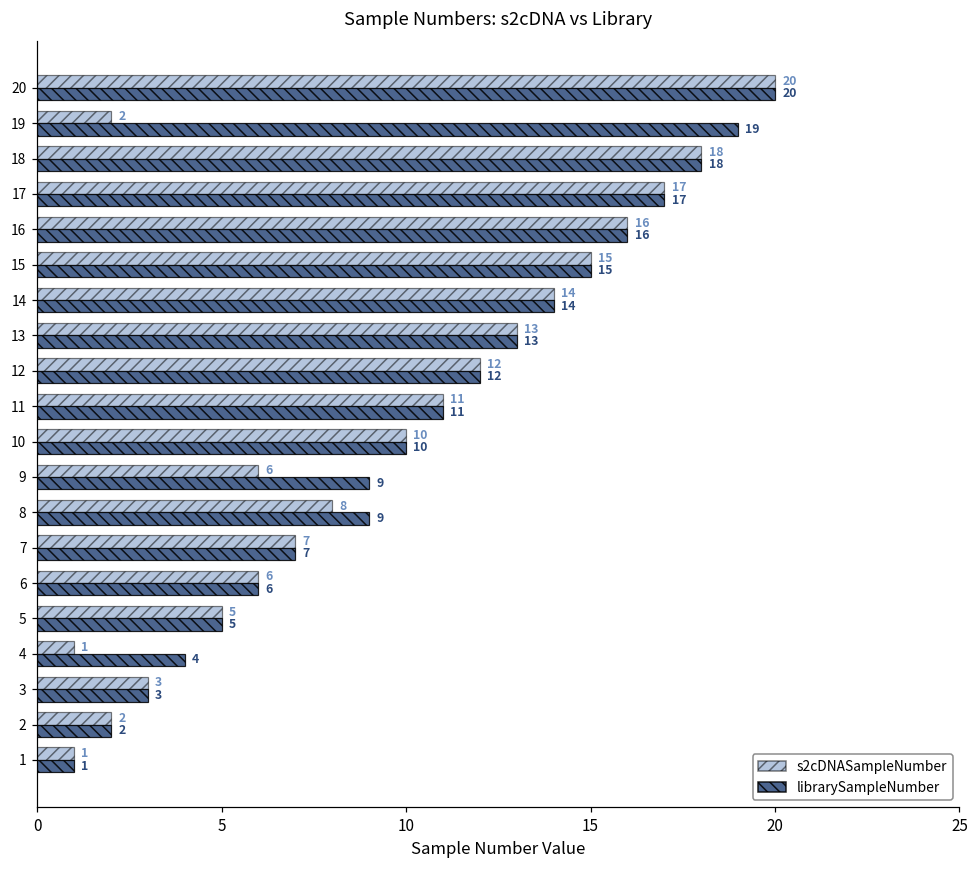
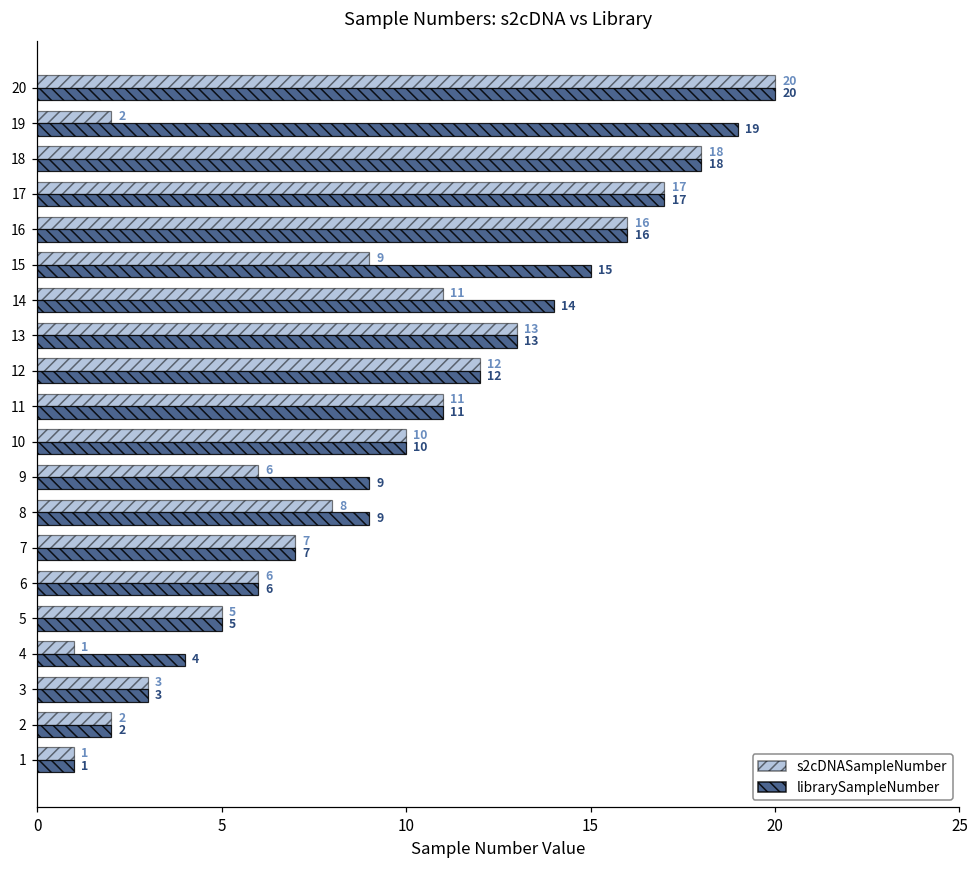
s2cDNASampleNumber, 15: 15 -> 9
s2cDNASampleNumber, 14: 14 -> 11
